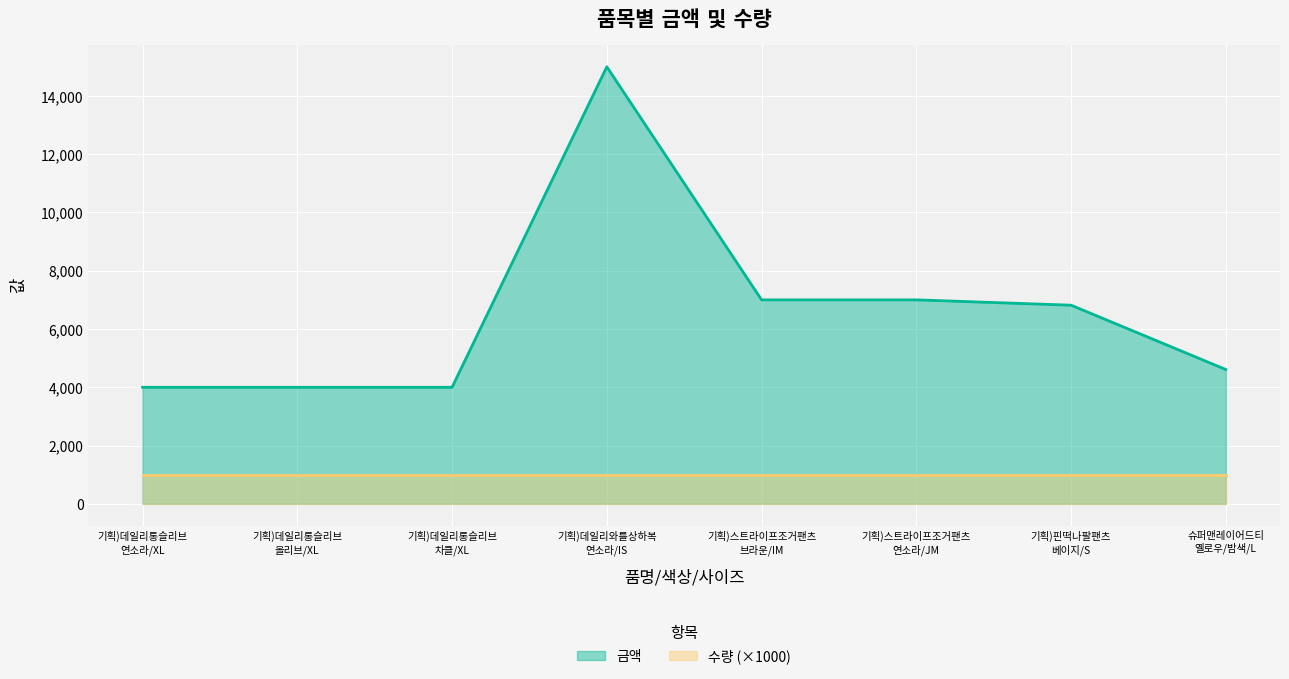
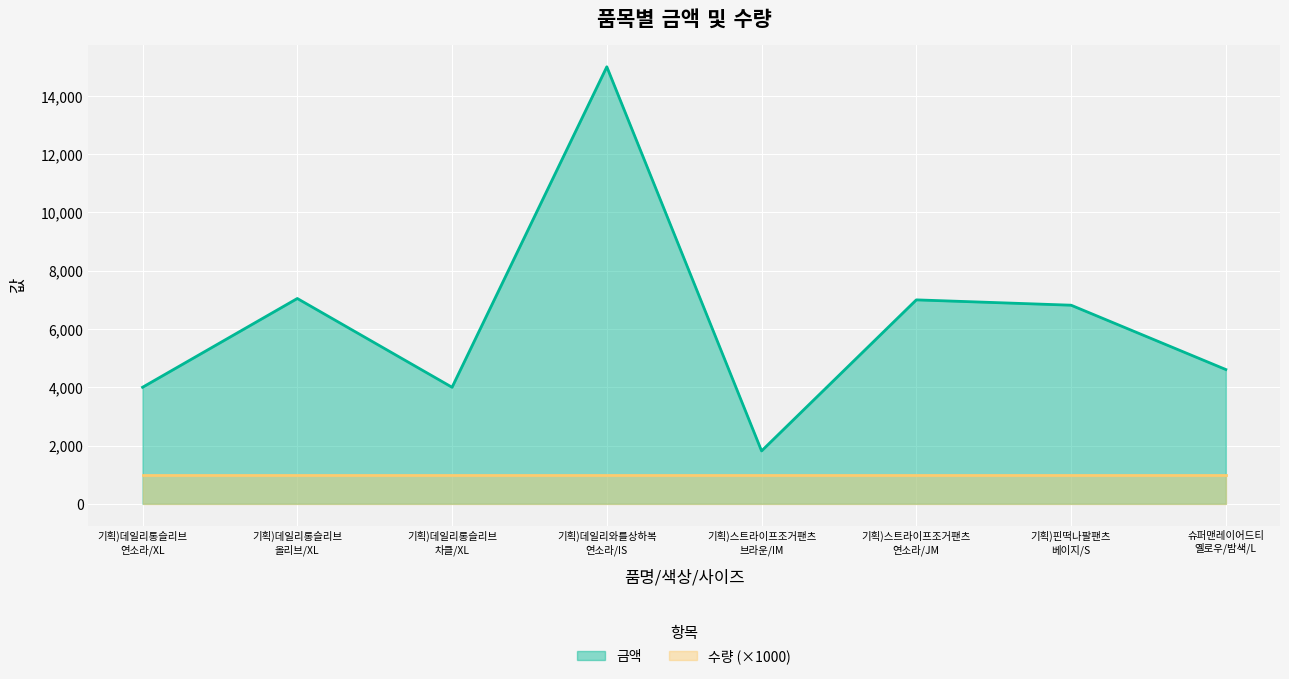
금액, 기획)데일리롱슬리브 올리브/XL: 4,000 -> 7,000
금액, 기획)스트라이프조거팬츠 브라운/IM: 7,000 -> 1,800
